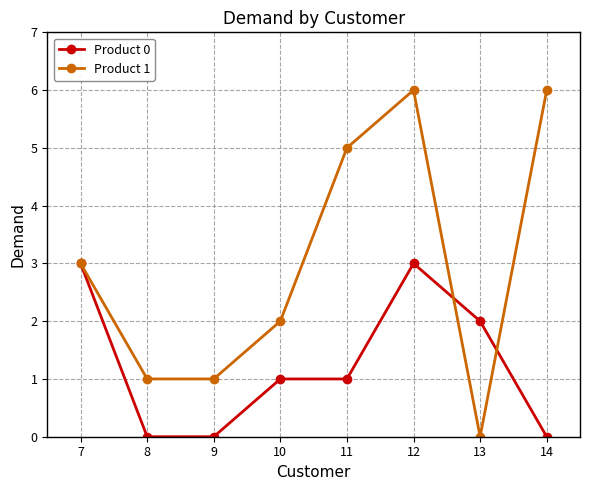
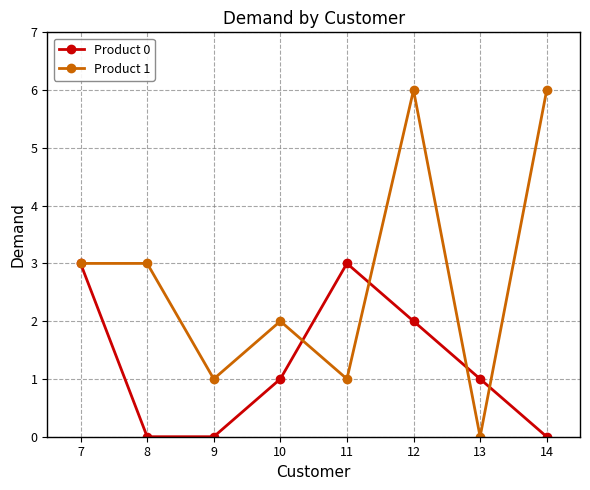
Product 1, 8: 1 -> 3
Product 0, 11: 1 -> 3
Product 1, 11: 5 -> 1
Product 0, 12: 3 -> 2
Product 0, 13: 2 -> 1
